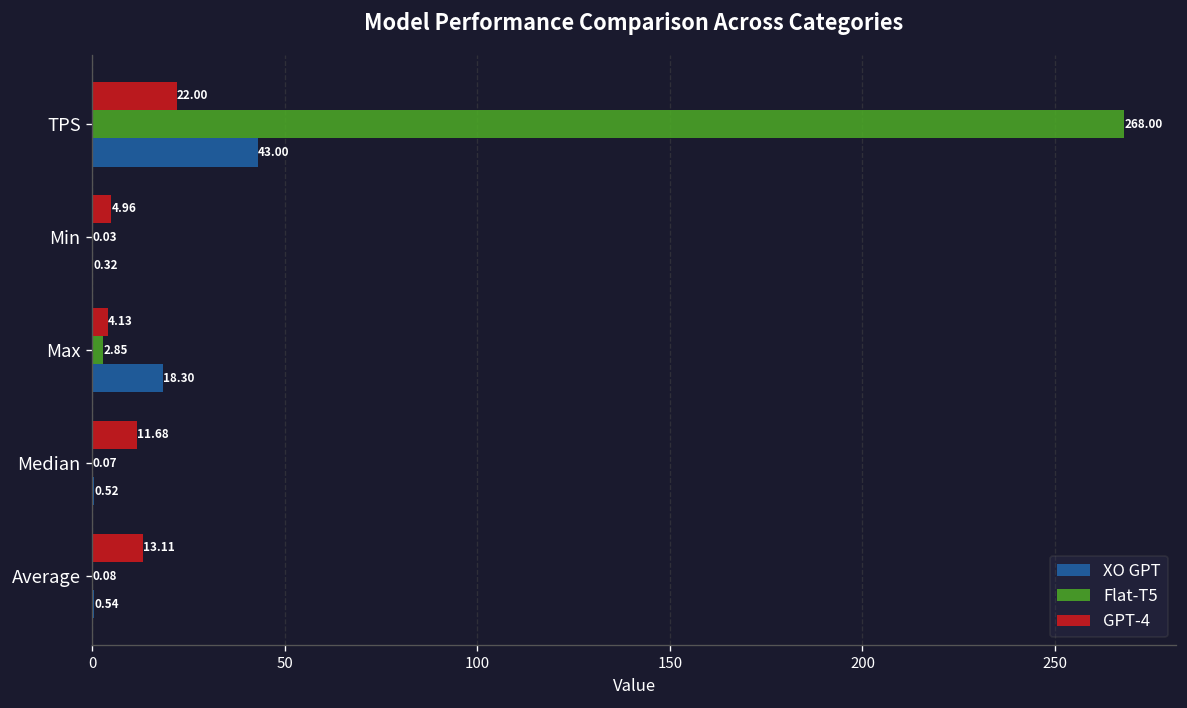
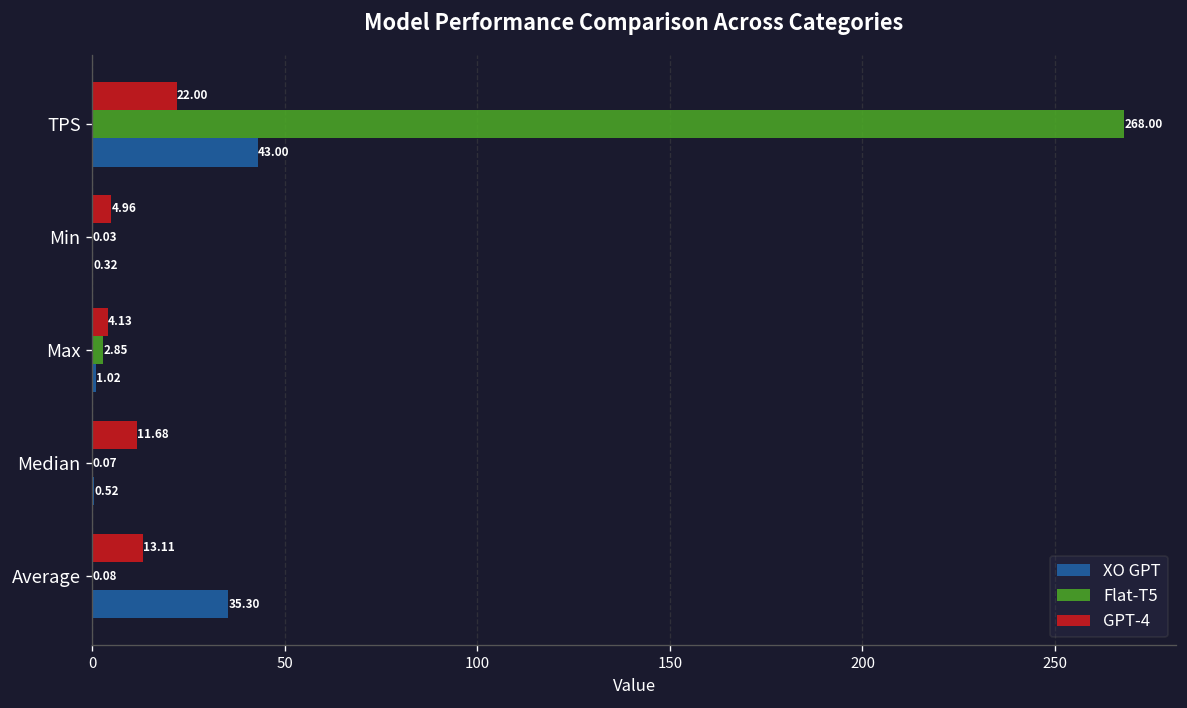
XO GPT, Max: 18.30 -> 1.02
XO GPT, Average: 0.54 -> 35.30
